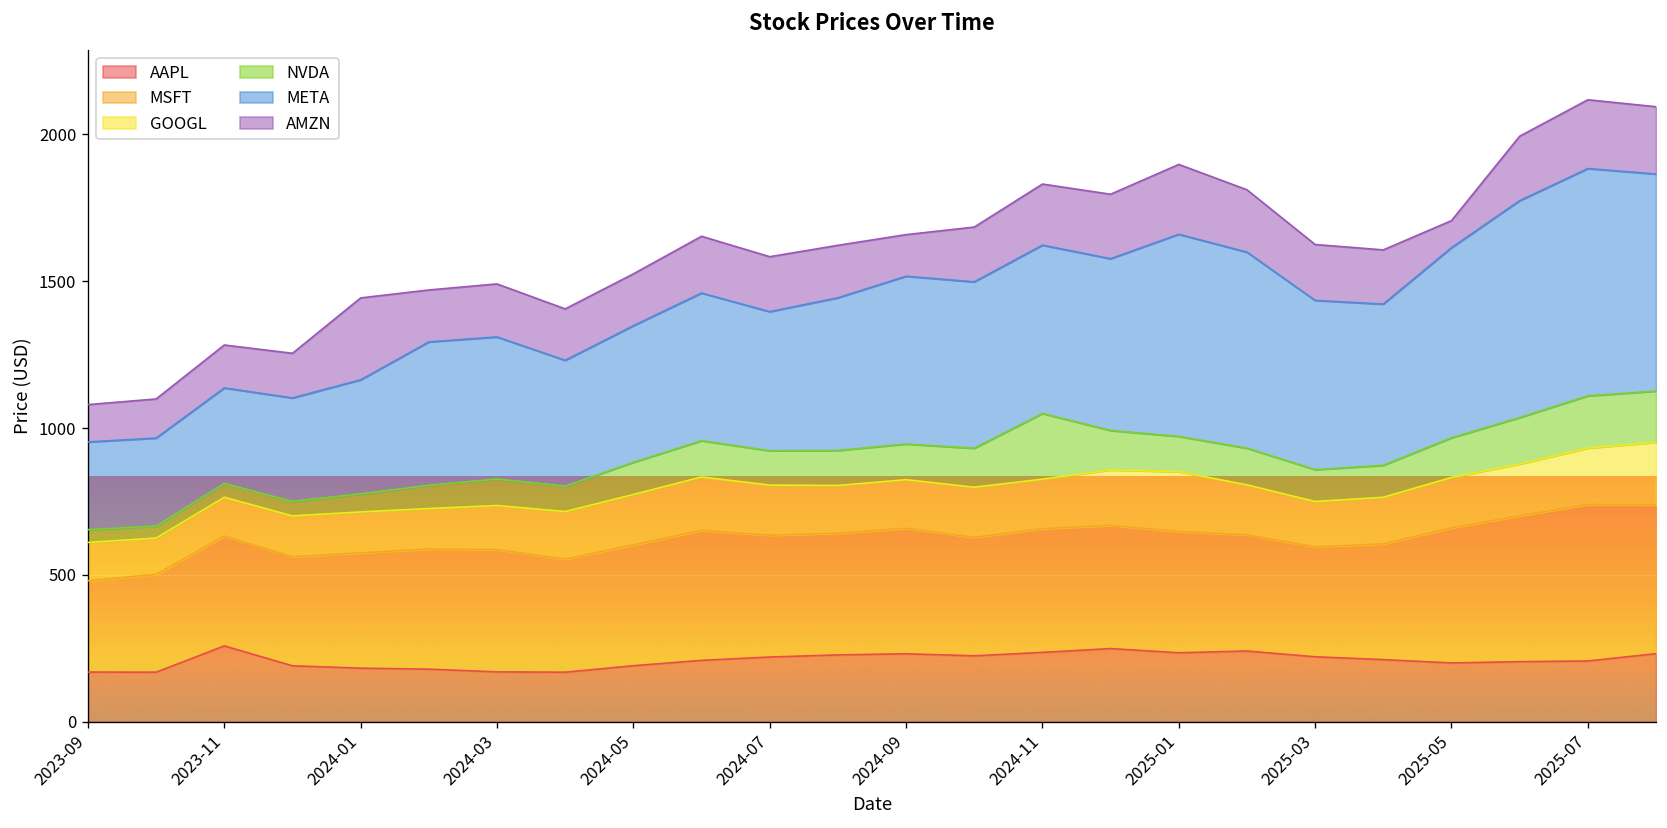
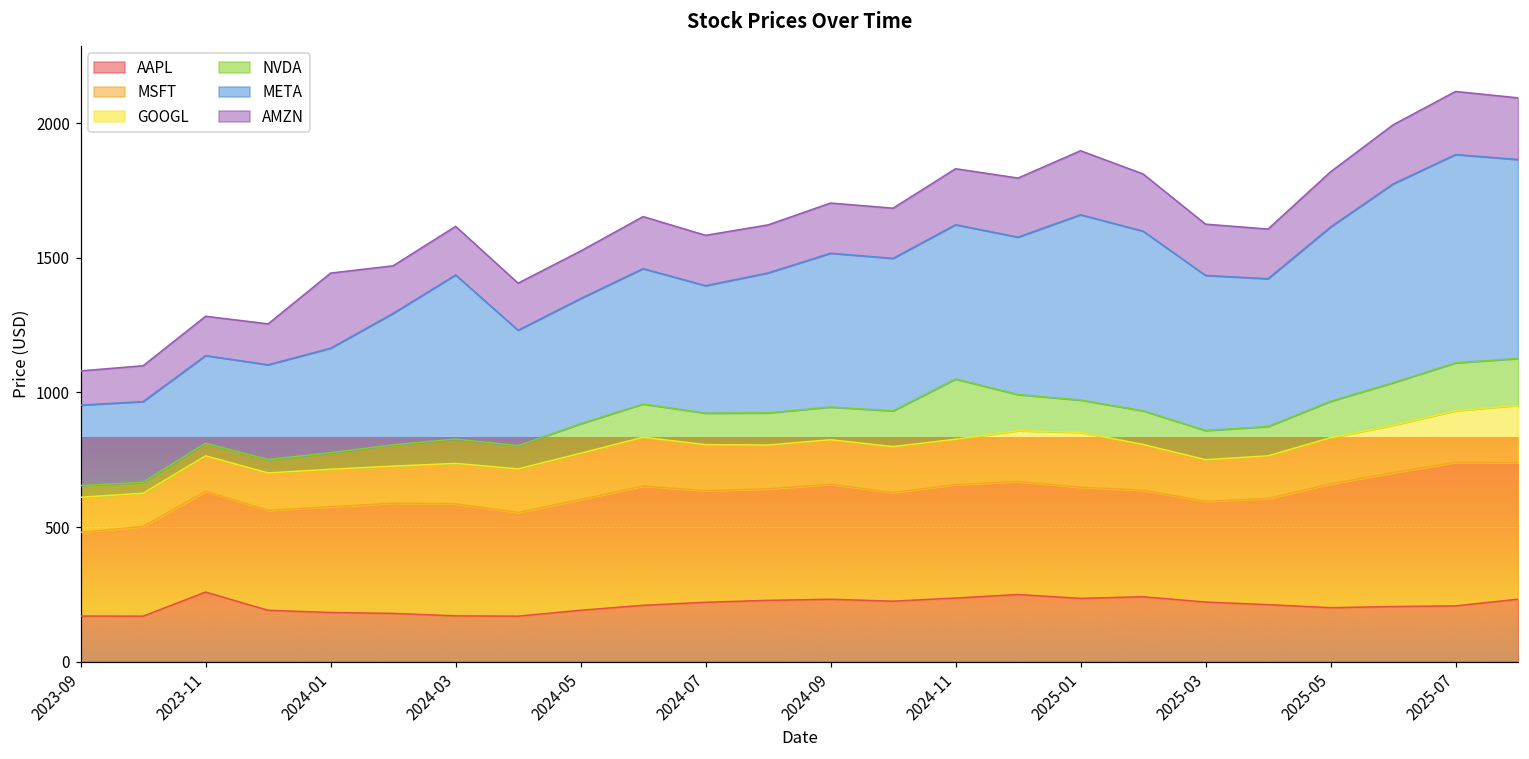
META, 2024-03: 480 -> 610
AMZN, 2024-09: 140 -> 190
AMZN, 2025-05: 90 -> 210
